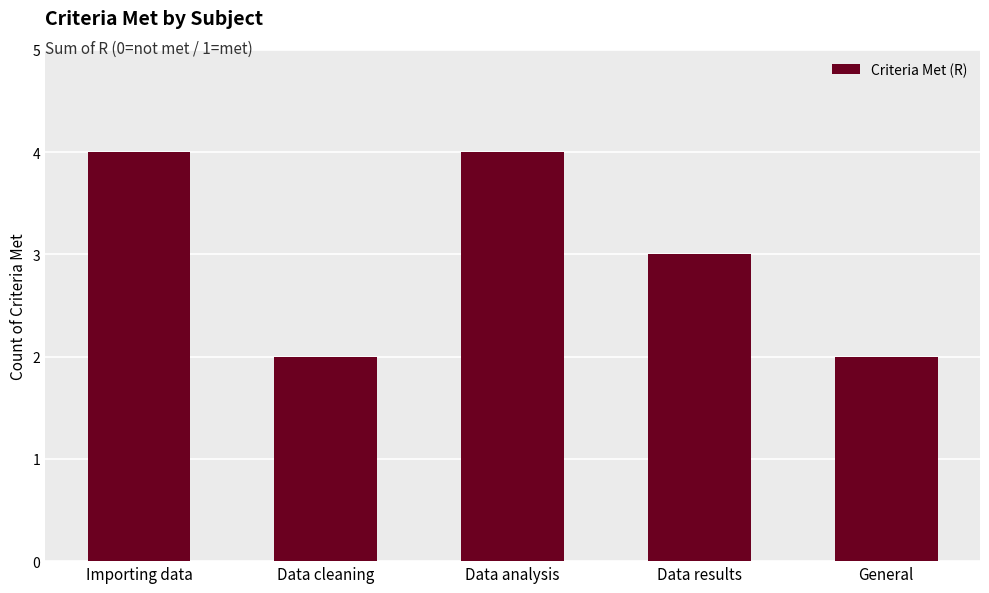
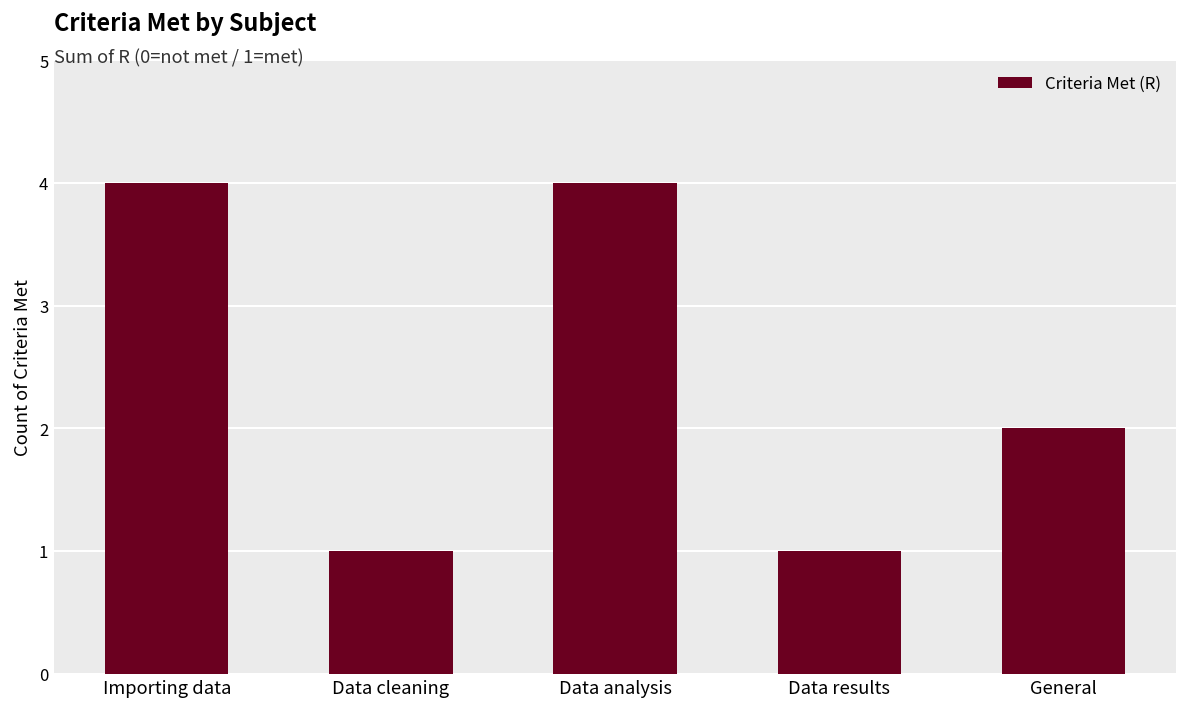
Data cleaning: 2 -> 1
Data results: 3 -> 1
